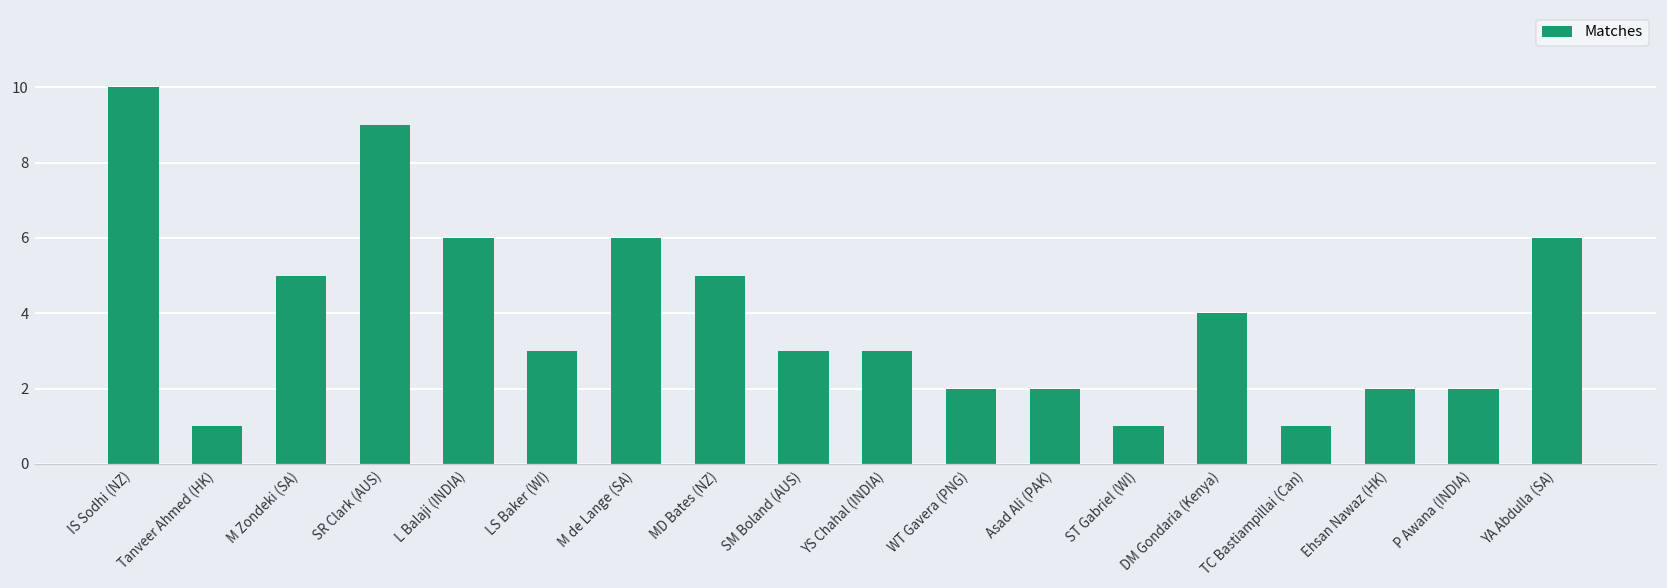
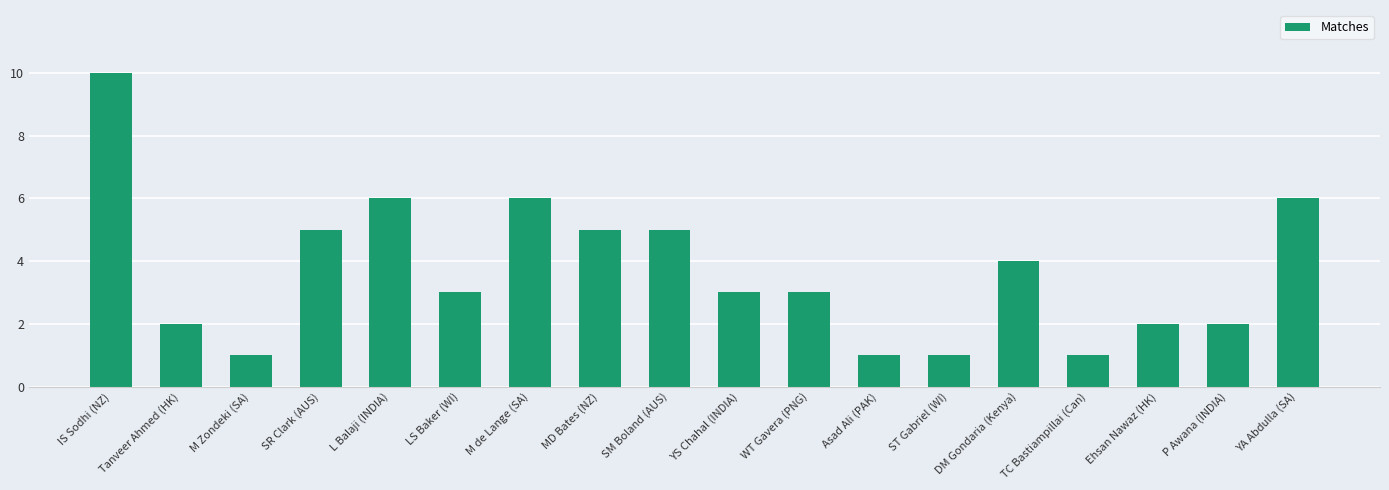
Tanveer Ahmed (HK): 1 -> 2
M Zondeki (SA): 5 -> 1
SR Clark (AUS): 9 -> 5
SM Boland (AUS): 3 -> 5
WT Gavera (PNG): 2 -> 3
Asad Ali (PAK): 2 -> 1
